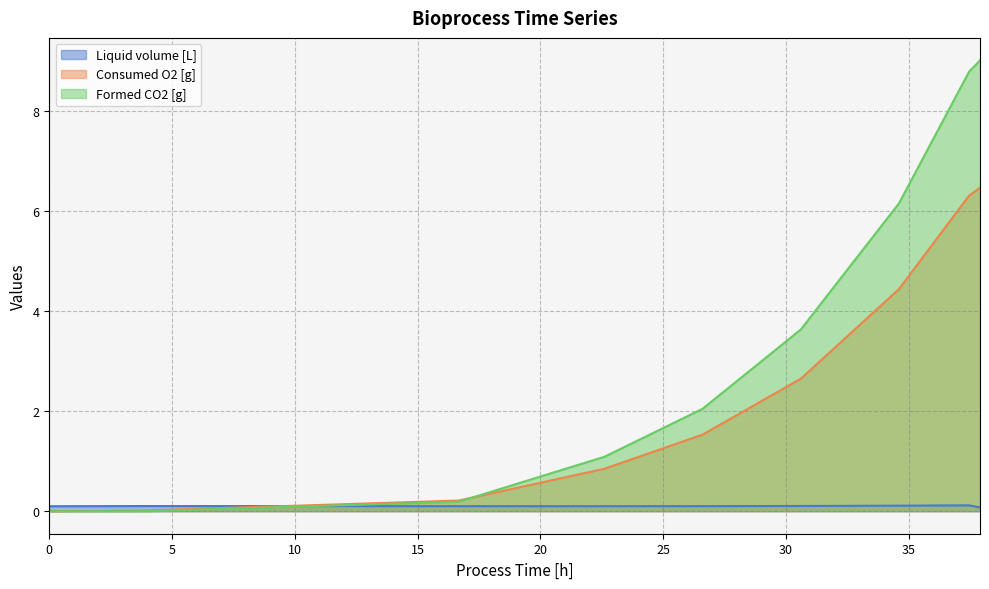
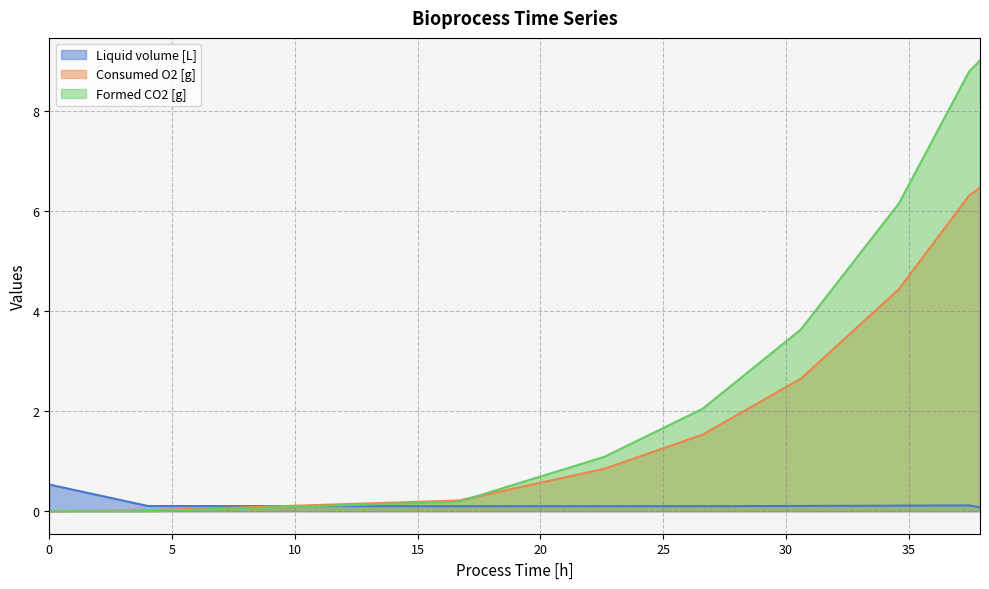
Liquid volume [L], 0: 0.1 -> 0.5
